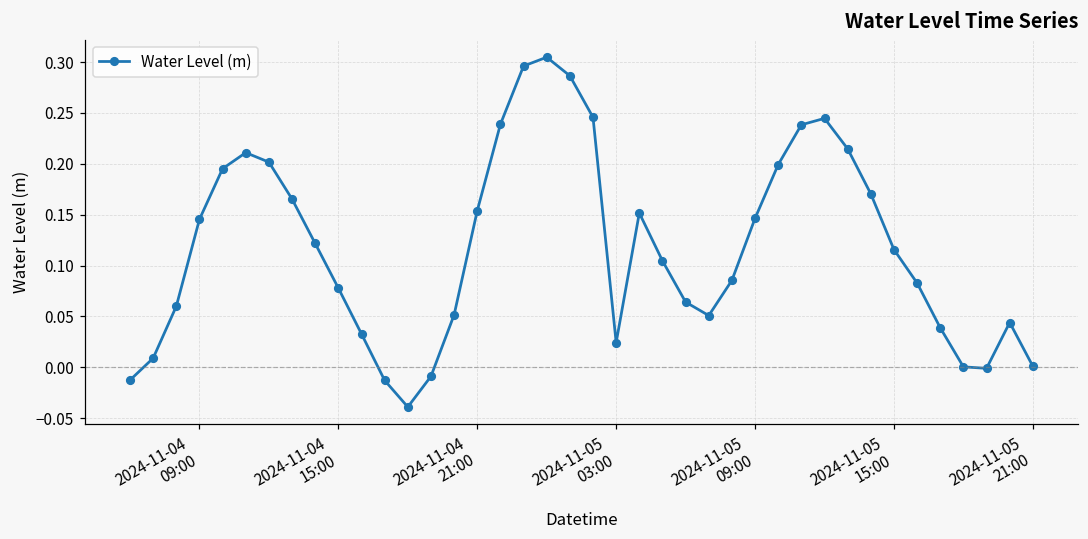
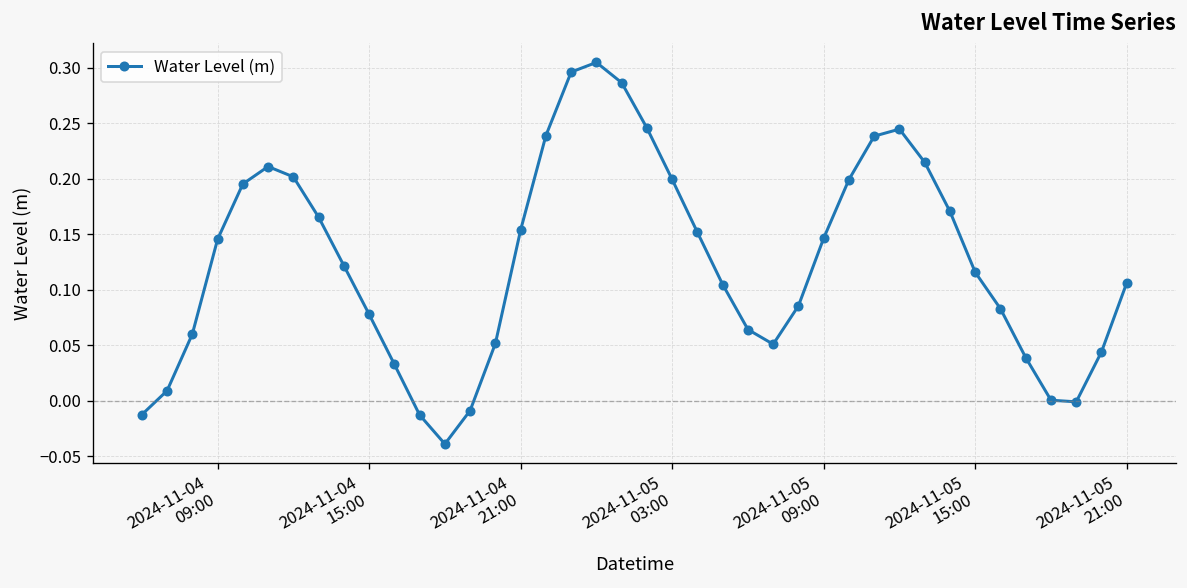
2024-11-05 03:00: 0.02 -> 0.20
2024-11-05 21:00: 0.00 -> 0.11
